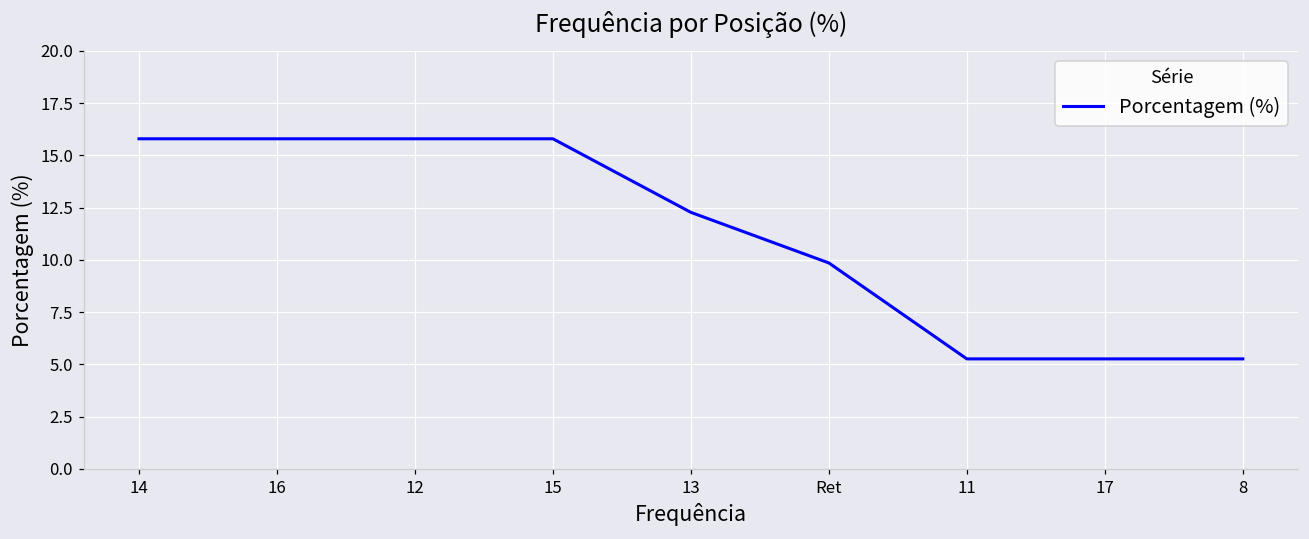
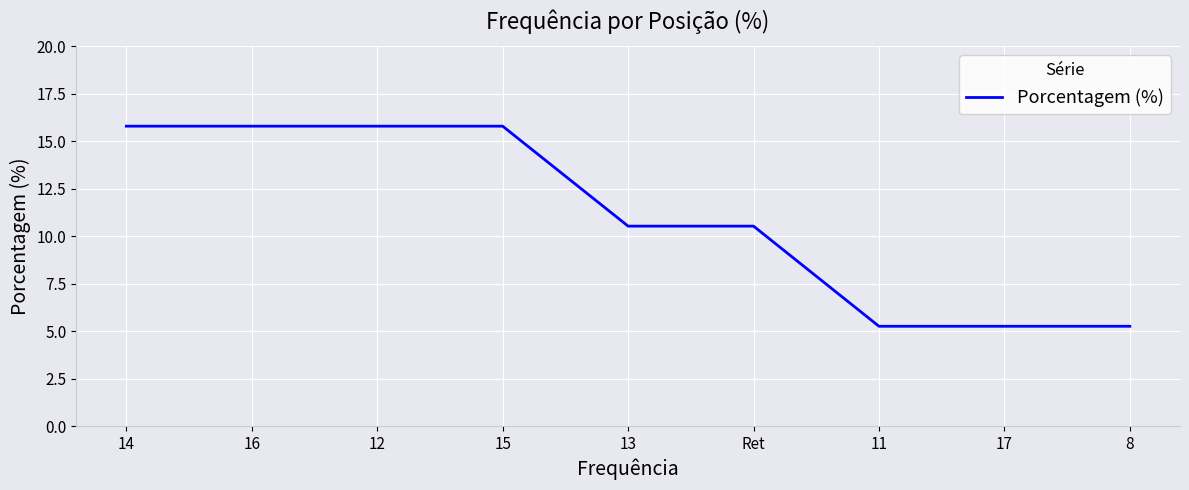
13: 12.3 -> 10.5
Ret: 9.9 -> 10.5
